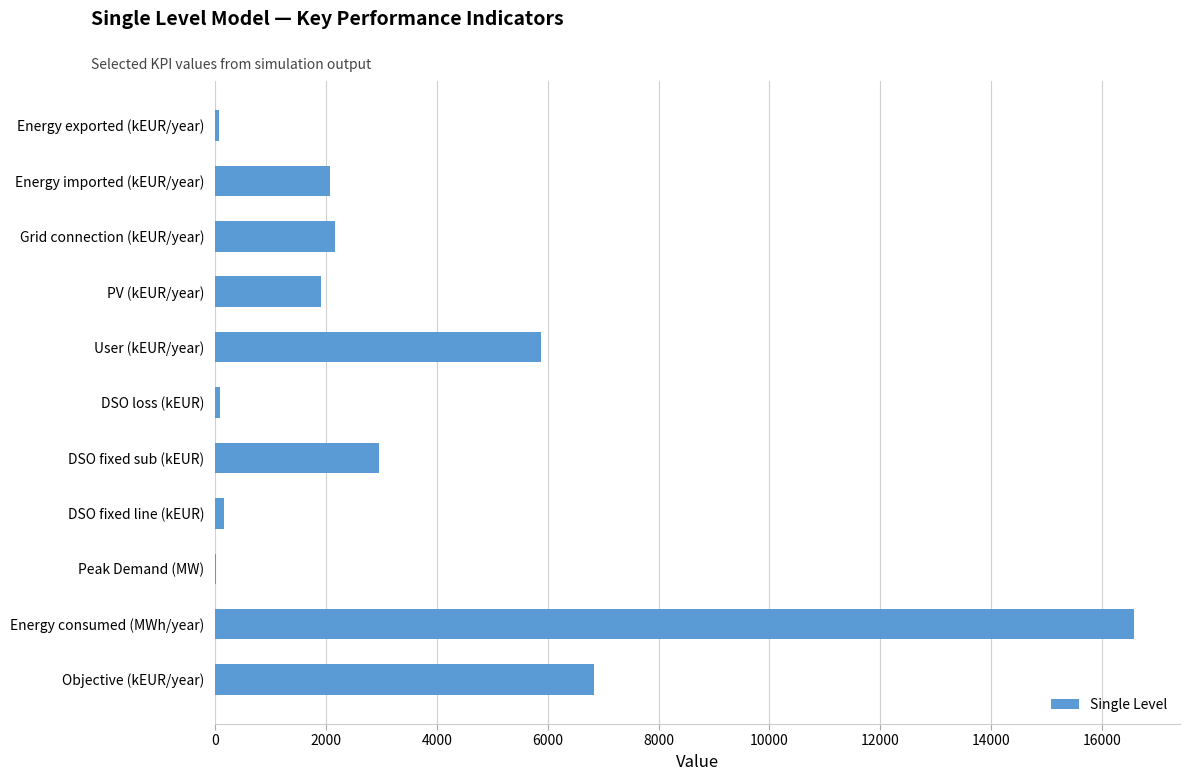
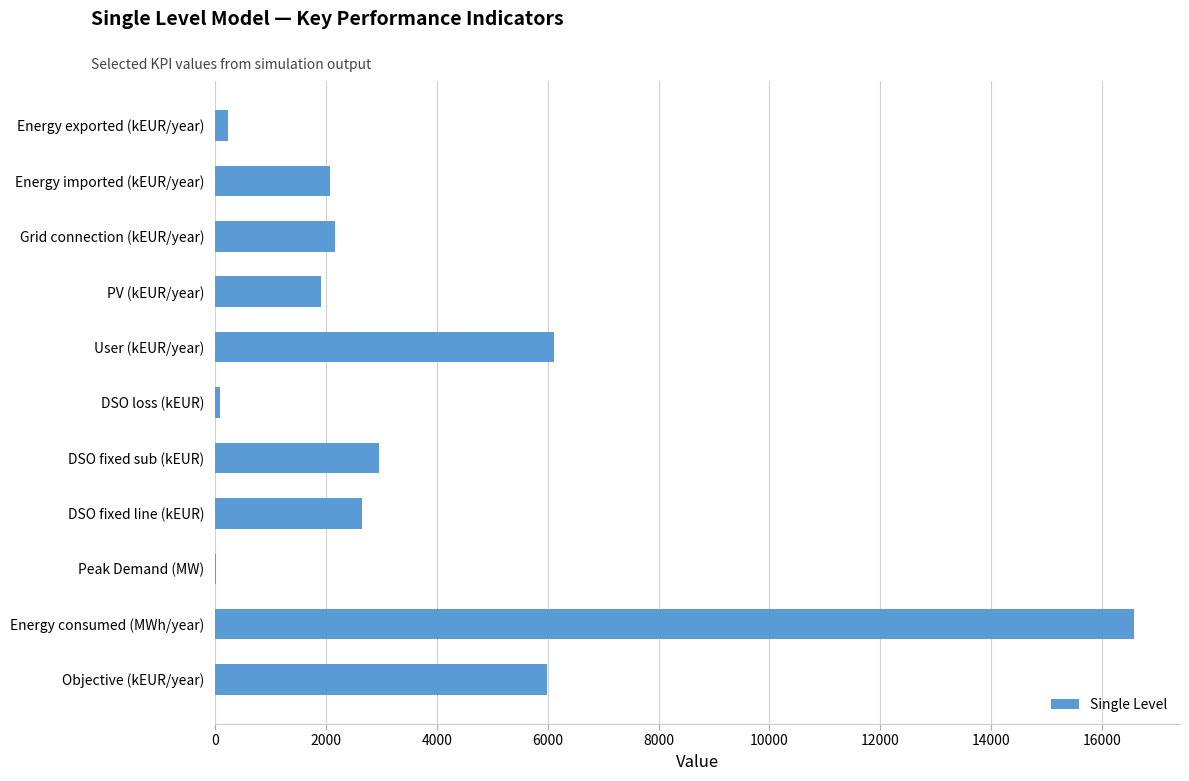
Energy exported (kEUR/year): 100 -> 200
User (kEUR/year): 5900 -> 6100
DSO fixed line (kEUR): 100 -> 2600
Objective (kEUR/year): 6800 -> 6000
